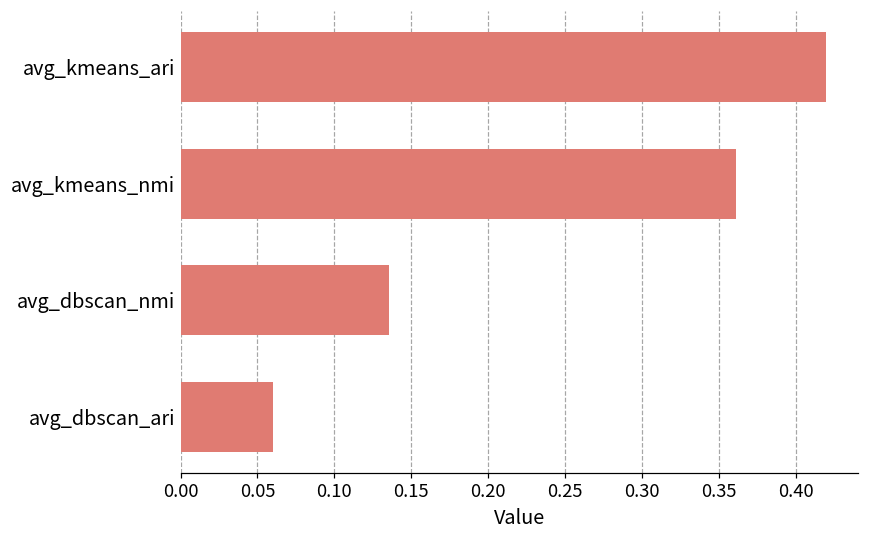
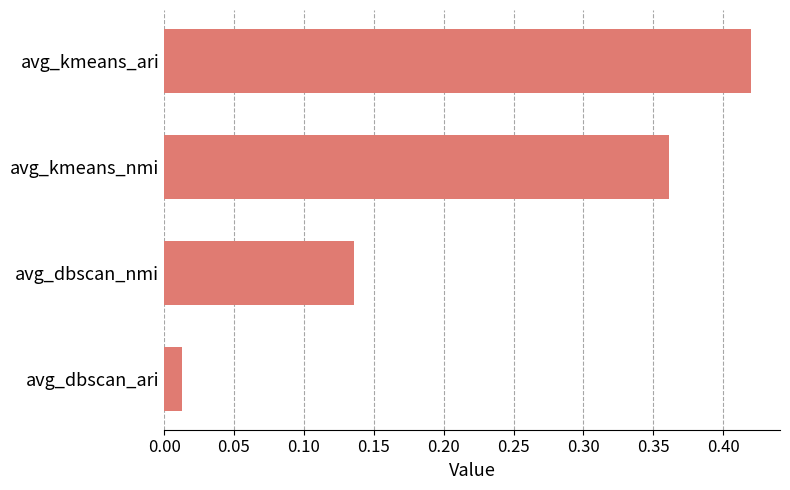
avg_dbscan_ari: 0.060 -> 0.013
